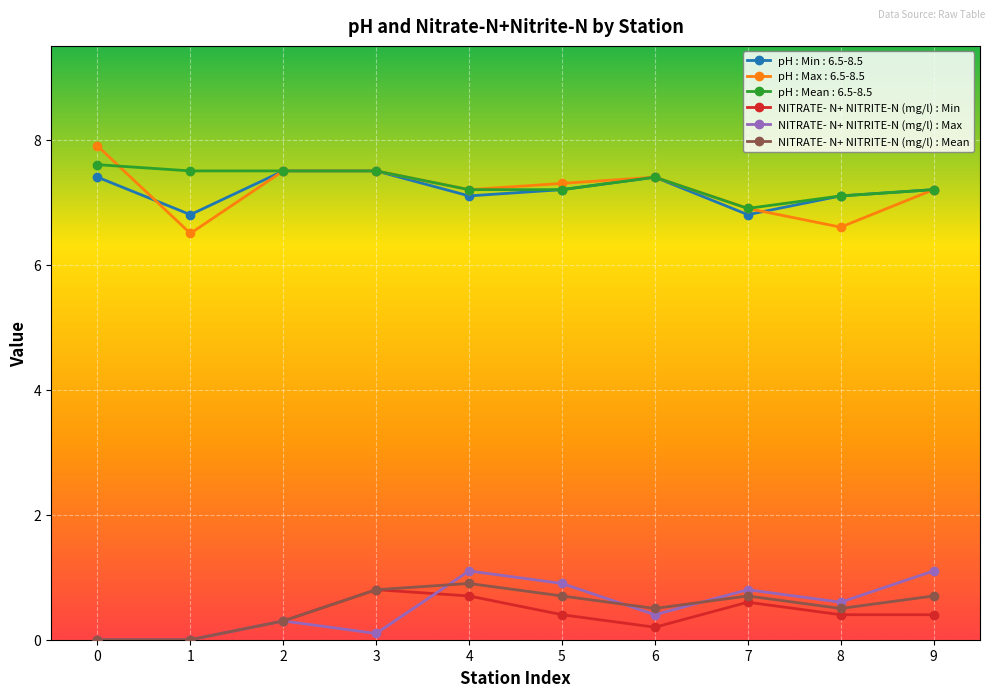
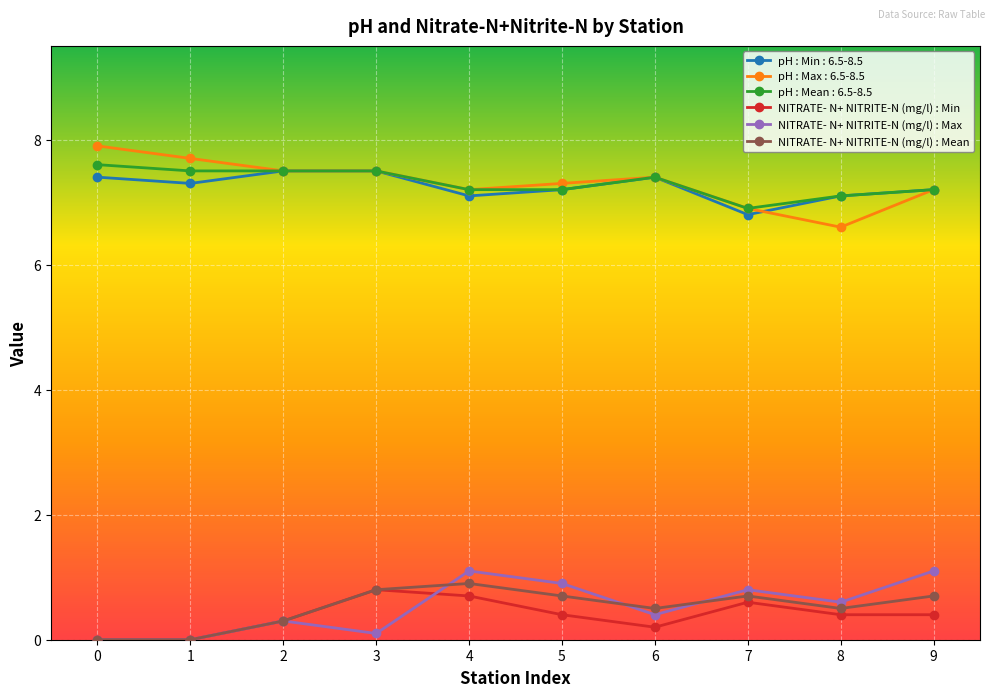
pH : Min : 6.5-8.5, 1: 6.8 -> 7.3
pH : Max : 6.5-8.5, 1: 6.5 -> 7.7
